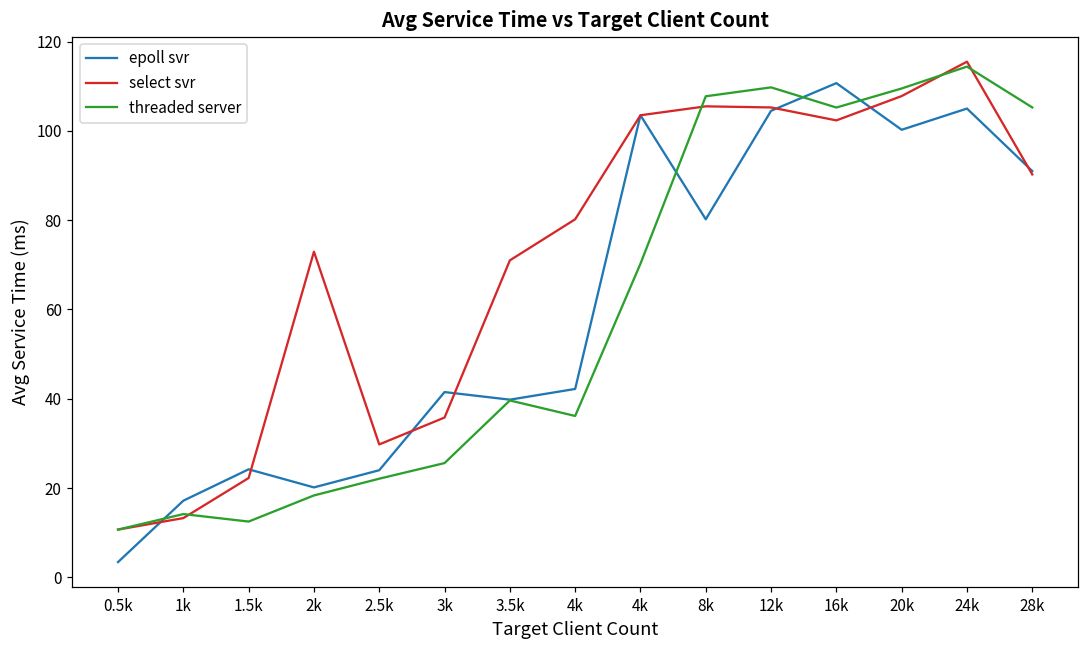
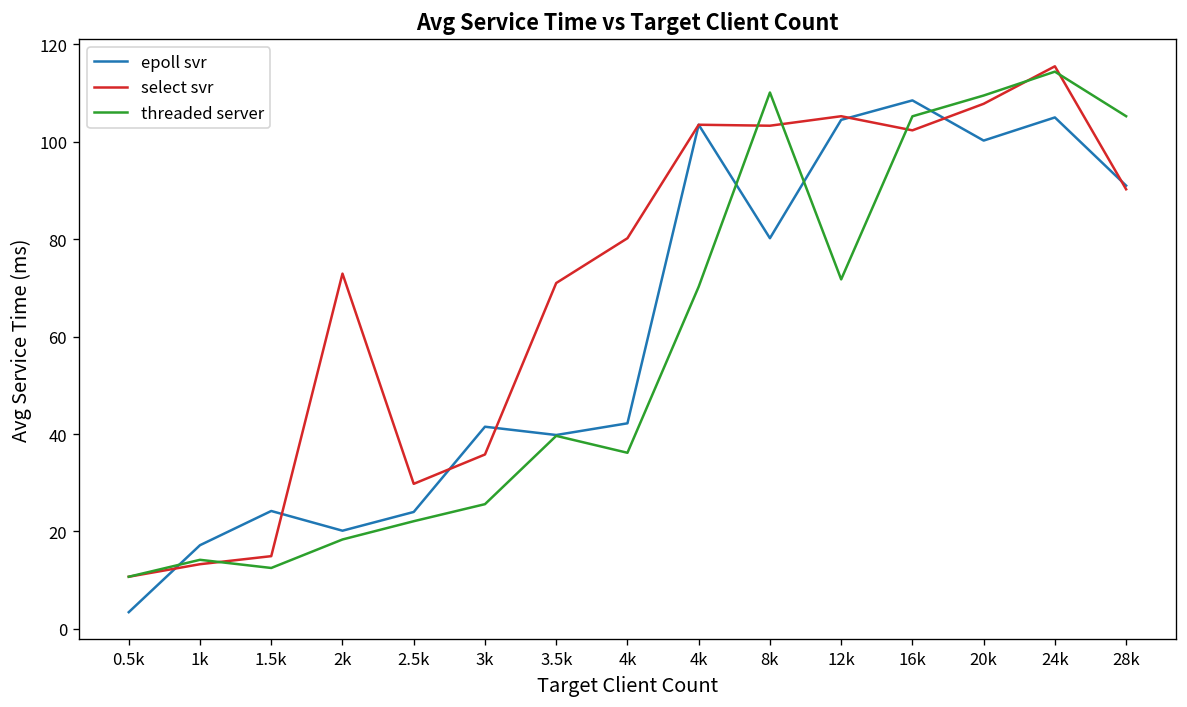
select svr, 1.5k: 22 -> 15
select svr, 8k: 106 -> 103
threaded server, 8k: 108 -> 110
threaded server, 12k: 110 -> 72
epoll svr, 16k: 111 -> 109
